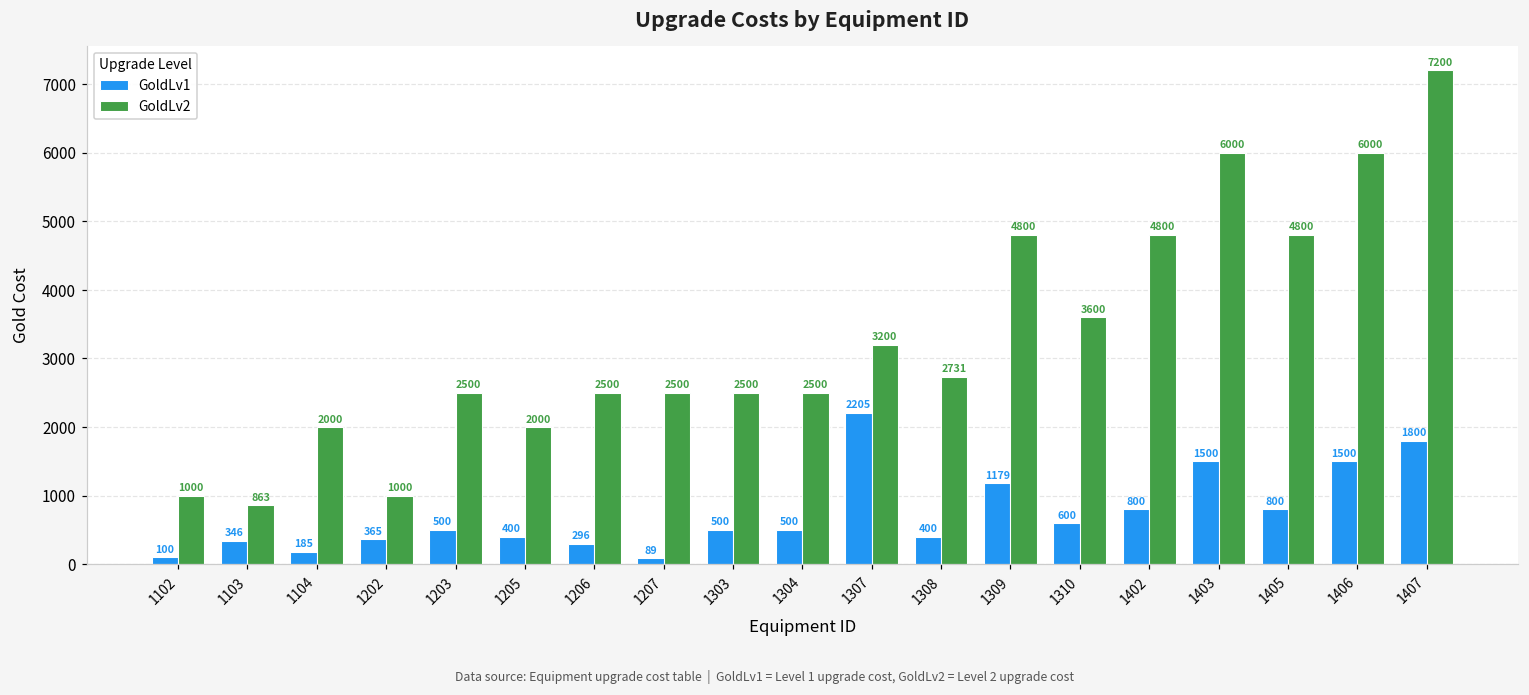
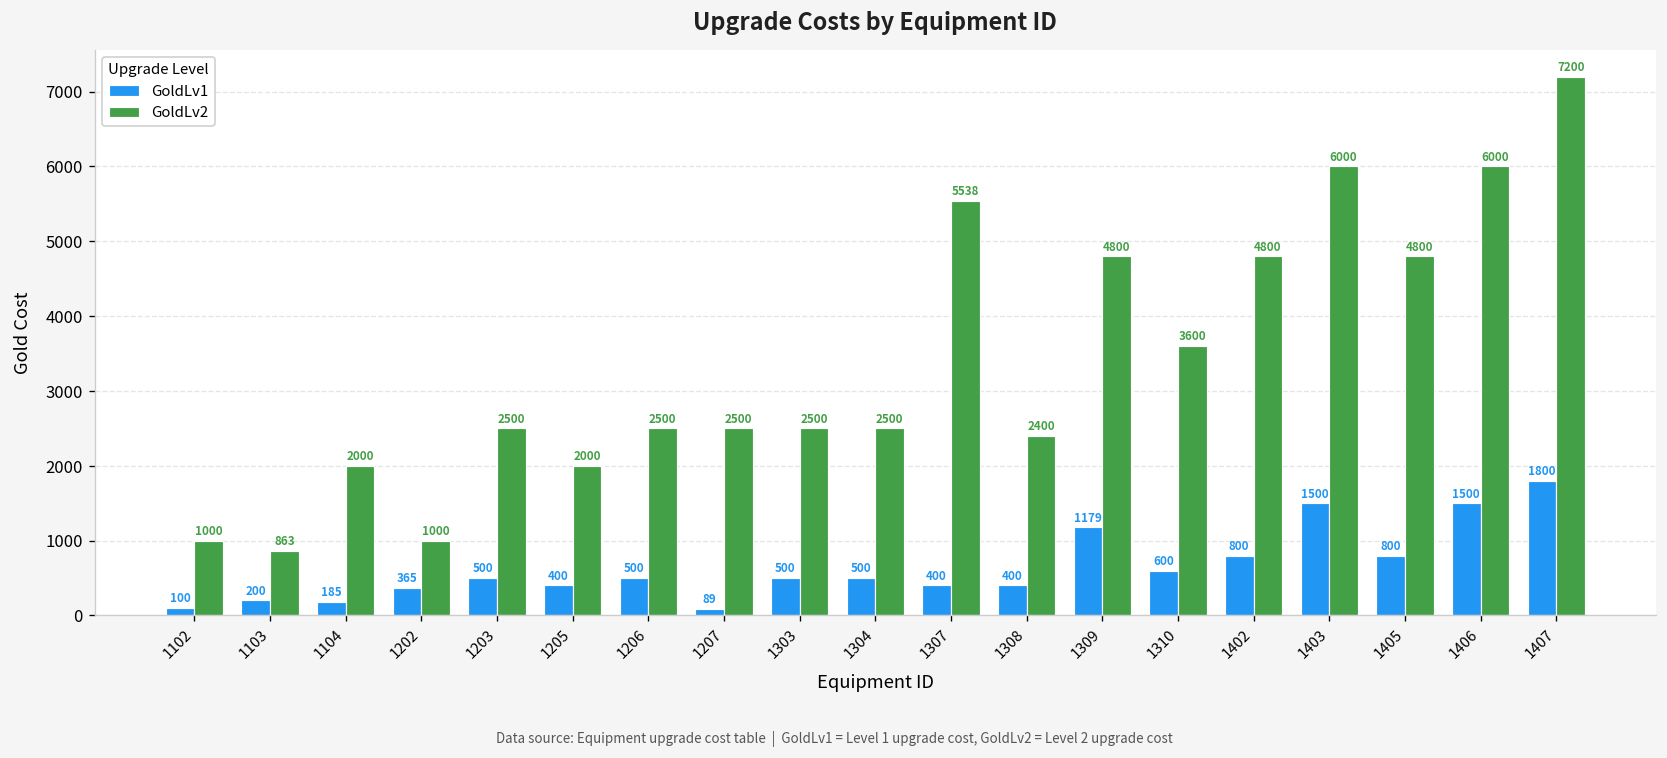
GoldLv1, 1103: 346 -> 200
GoldLv1, 1206: 296 -> 500
GoldLv1, 1307: 2205 -> 400
GoldLv2, 1307: 3200 -> 5538
GoldLv2, 1308: 2731 -> 2400
